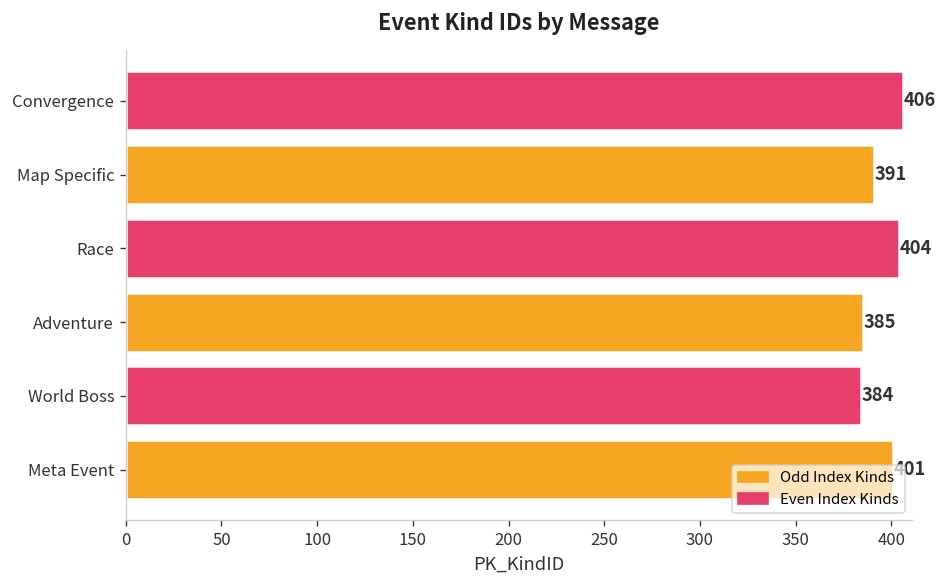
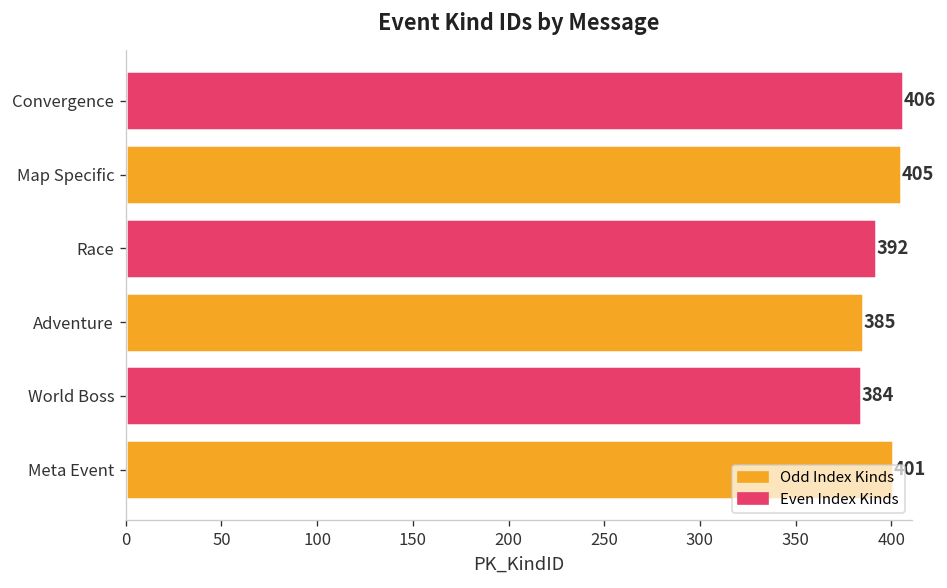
Map Specific: 391 -> 405
Race: 404 -> 392
